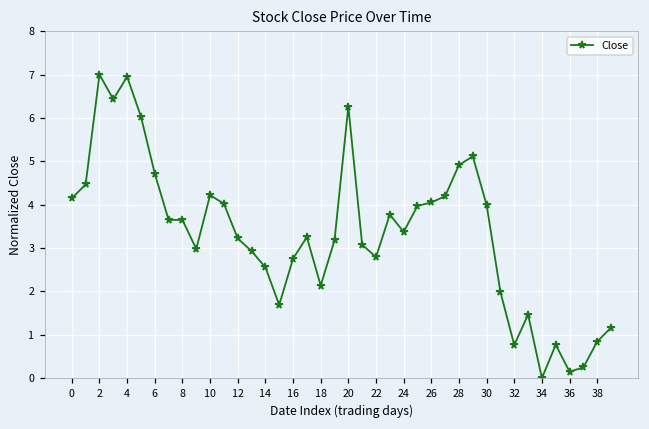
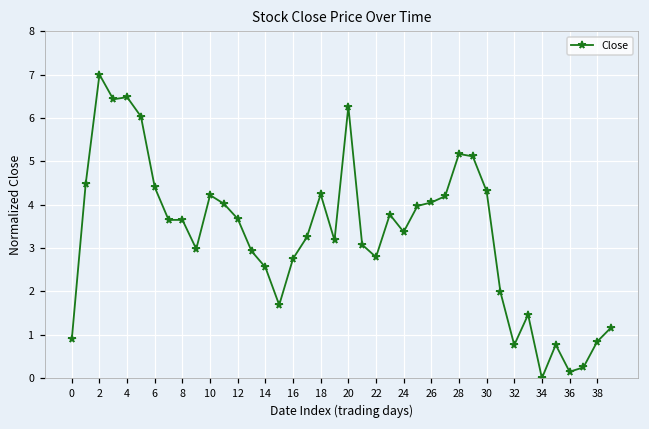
0: 4.1 -> 0.9
4: 6.9 -> 6.5
6: 4.7 -> 4.4
12: 3.2 -> 3.7
18: 2.1 -> 4.2
28: 4.9 -> 5.2
30: 4.0 -> 4.3
